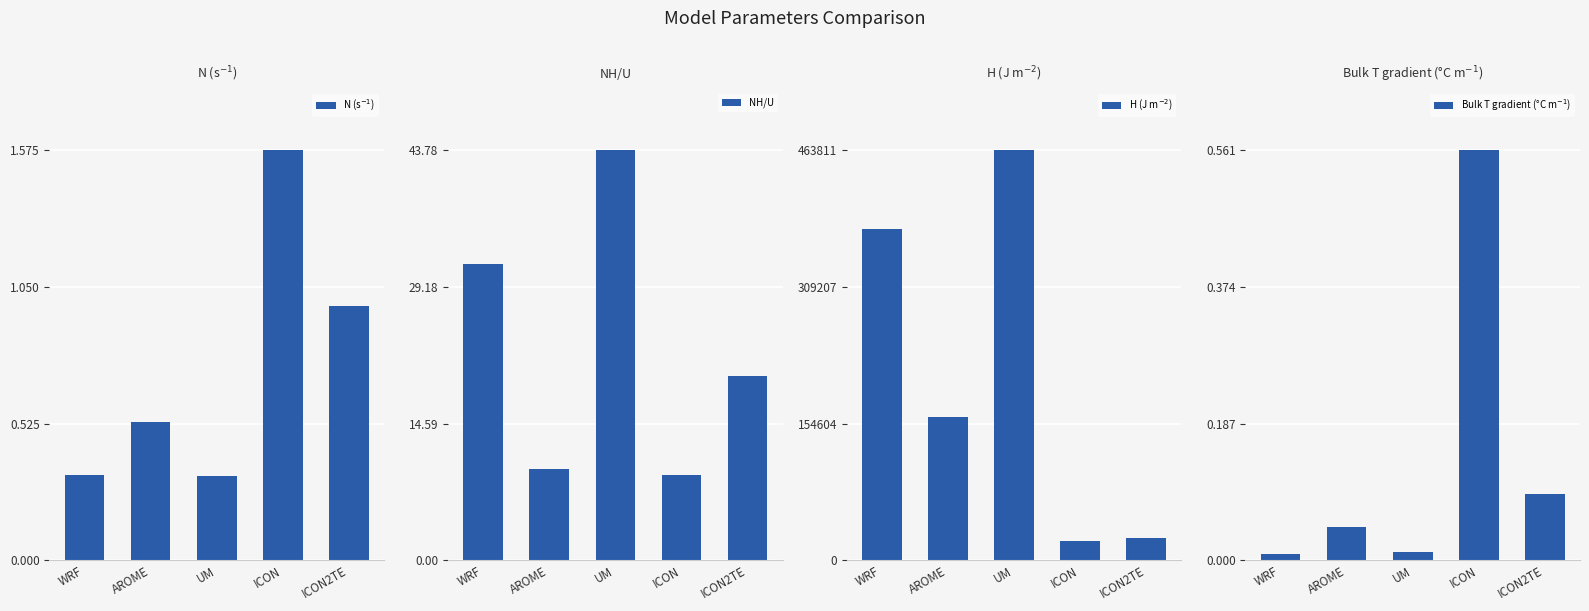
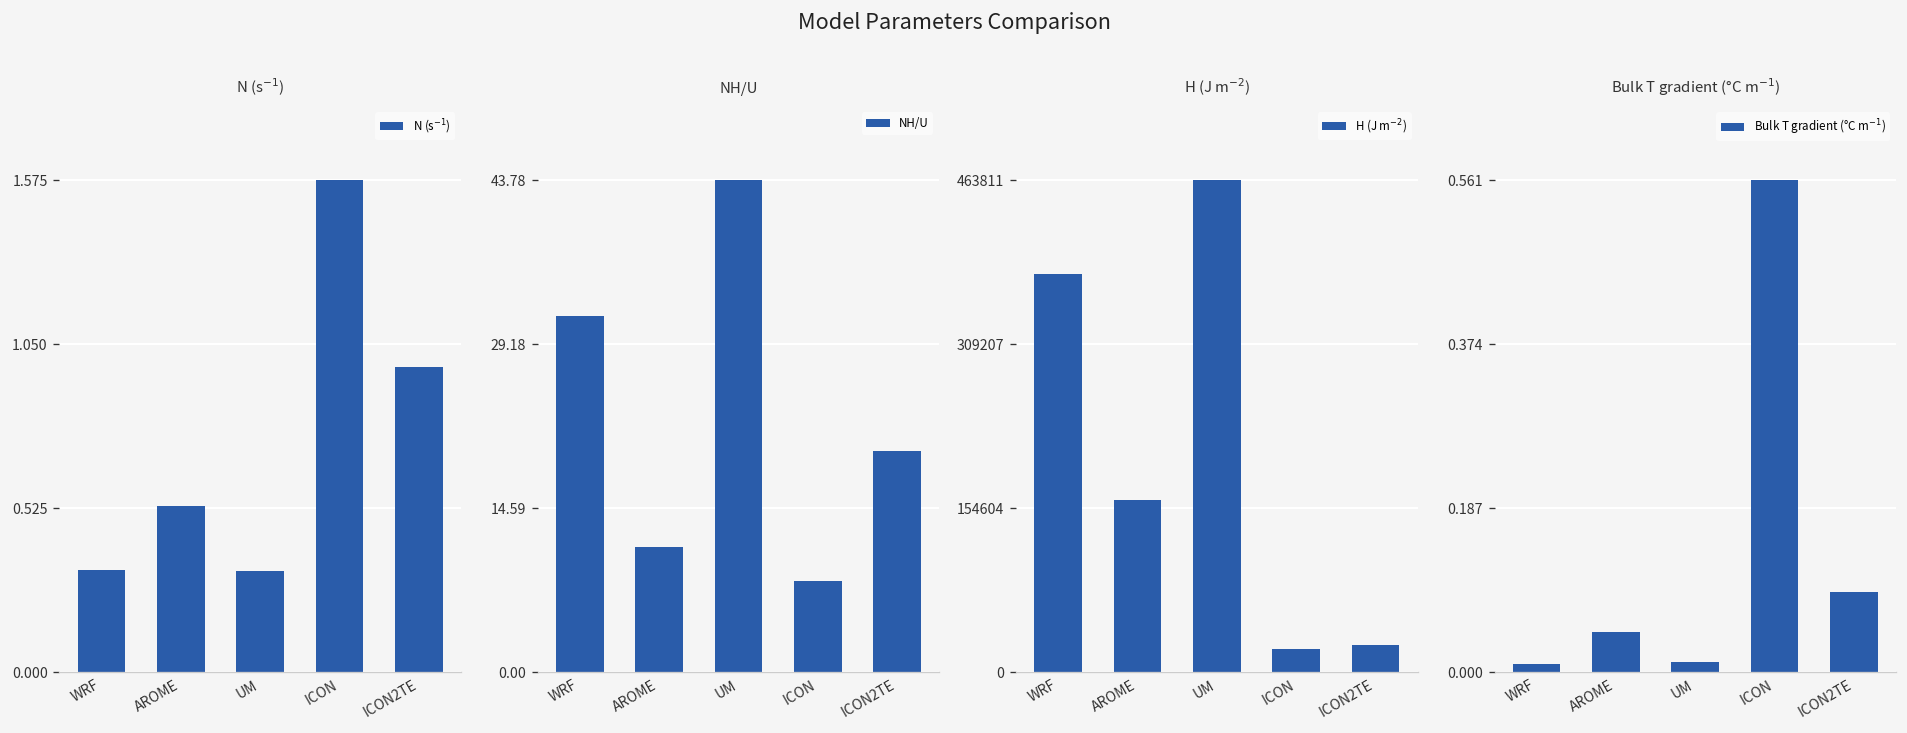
NH/U, AROME: 10 -> 11
NH/U, ICON: 9 -> 8
